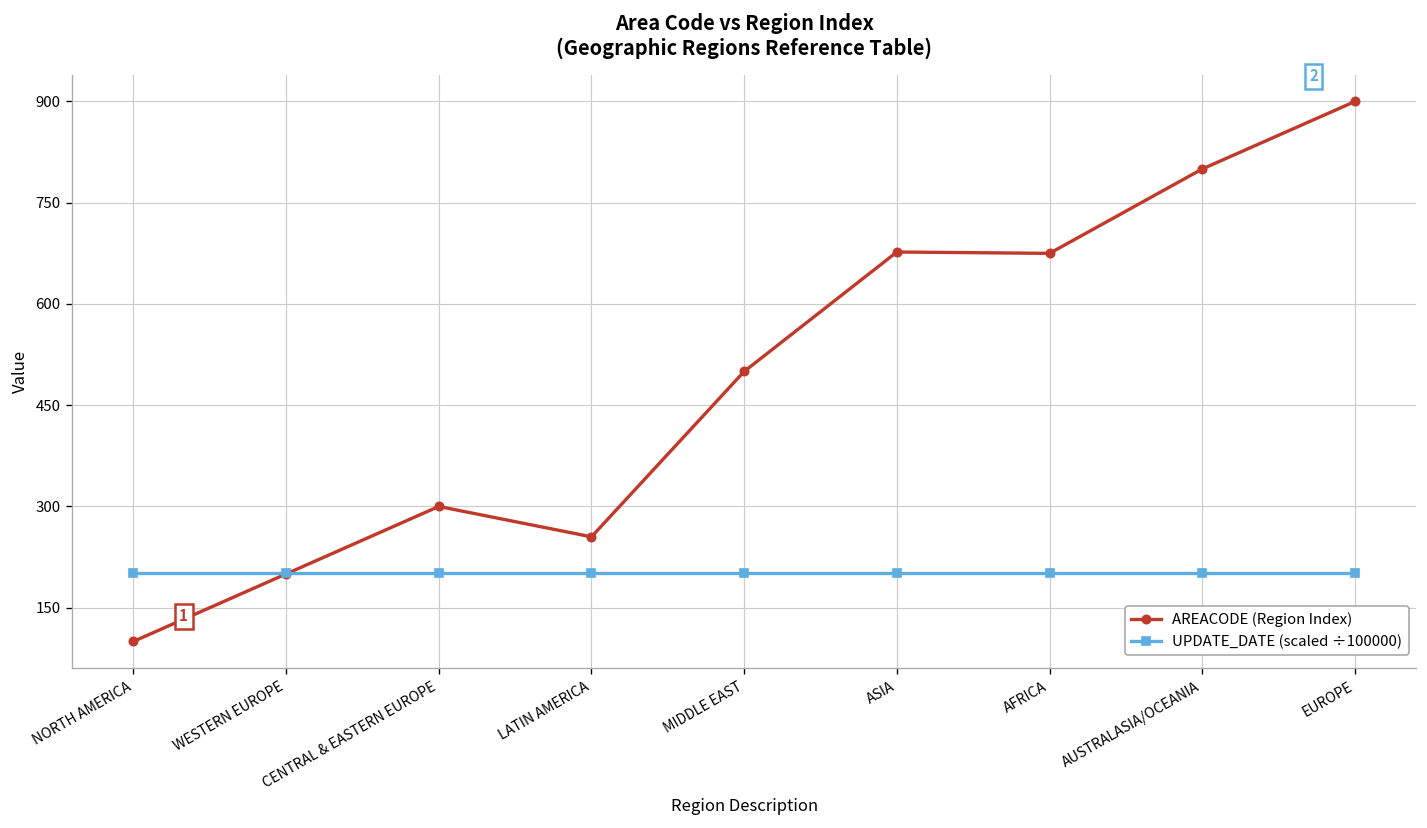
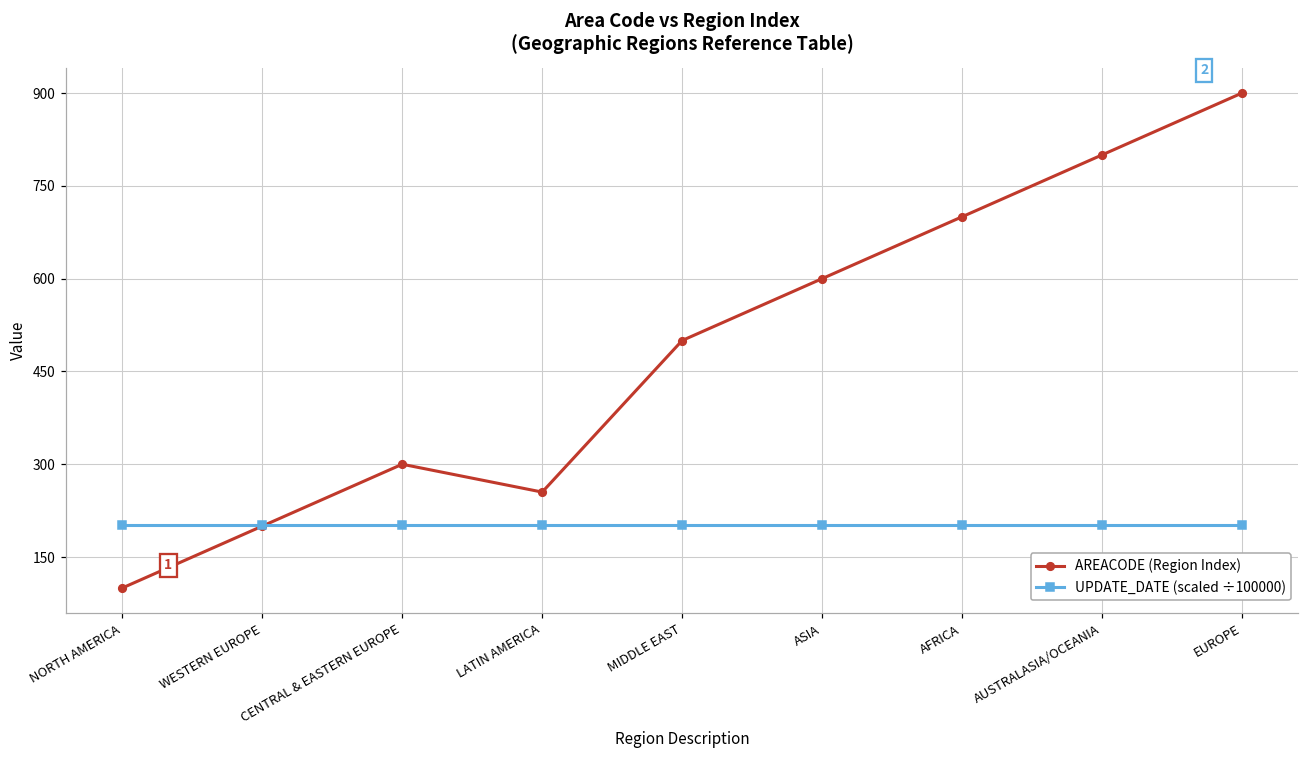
AREACODE (Region Index), ASIA: 680 -> 600
AREACODE (Region Index), AFRICA: 680 -> 700
